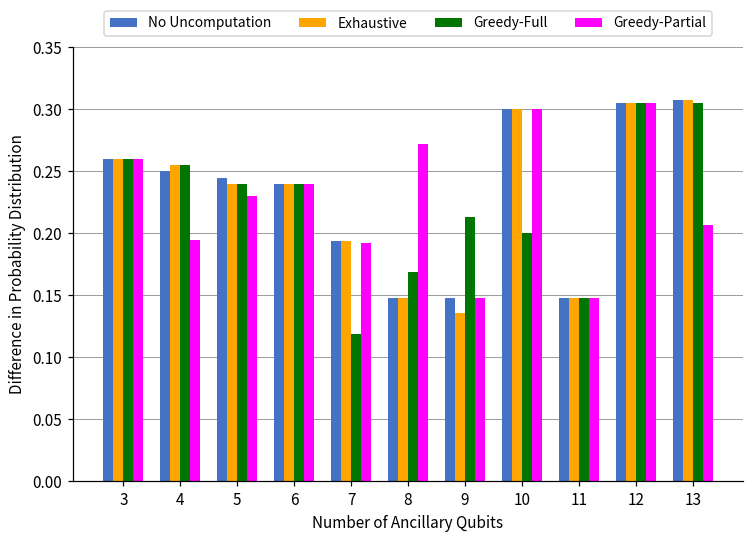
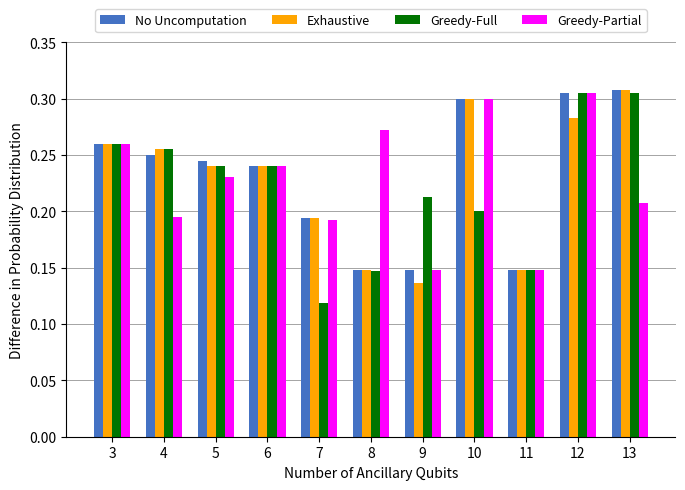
Greedy-Full, 8: 0.169 -> 0.147
Exhaustive, 12: 0.305 -> 0.283
